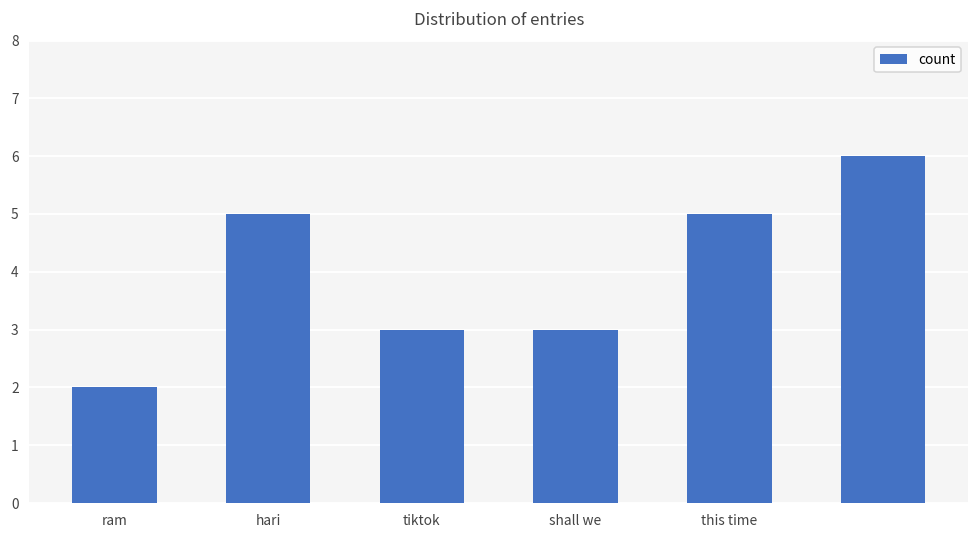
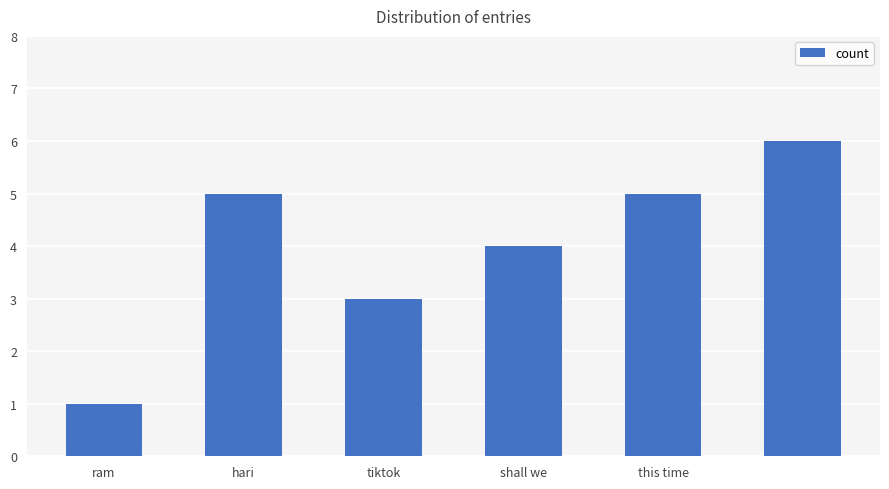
ram: 2 -> 1
shall we: 3 -> 4
